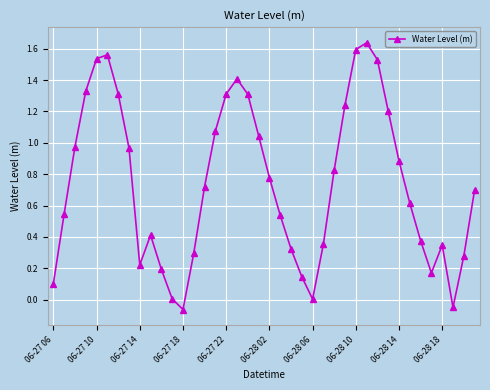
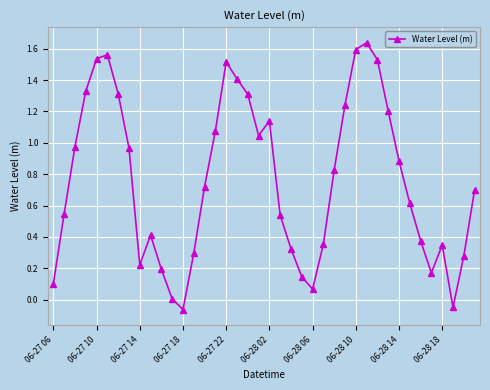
06-27 22: 1.31 -> 1.52
06-28 02: 0.78 -> 1.14
06-28 06: 0.00 -> 0.07
